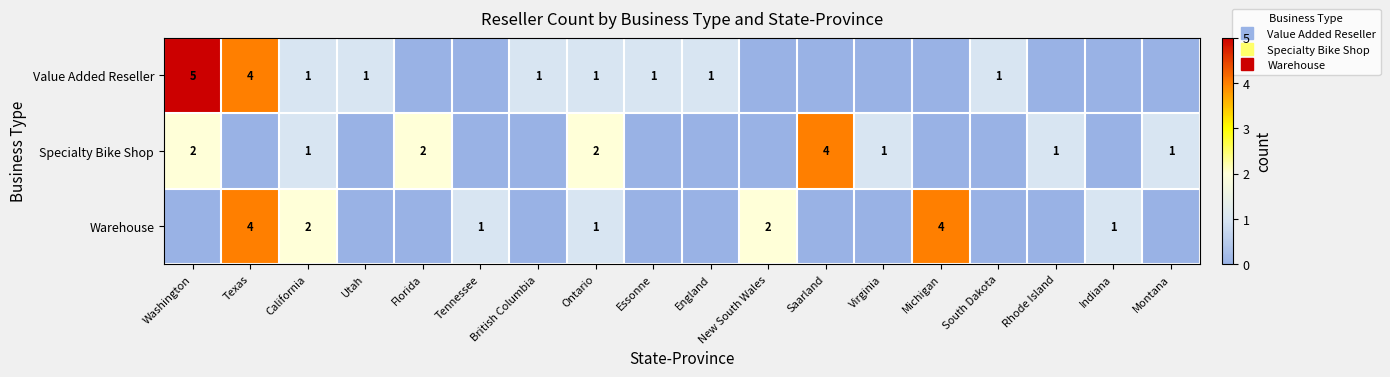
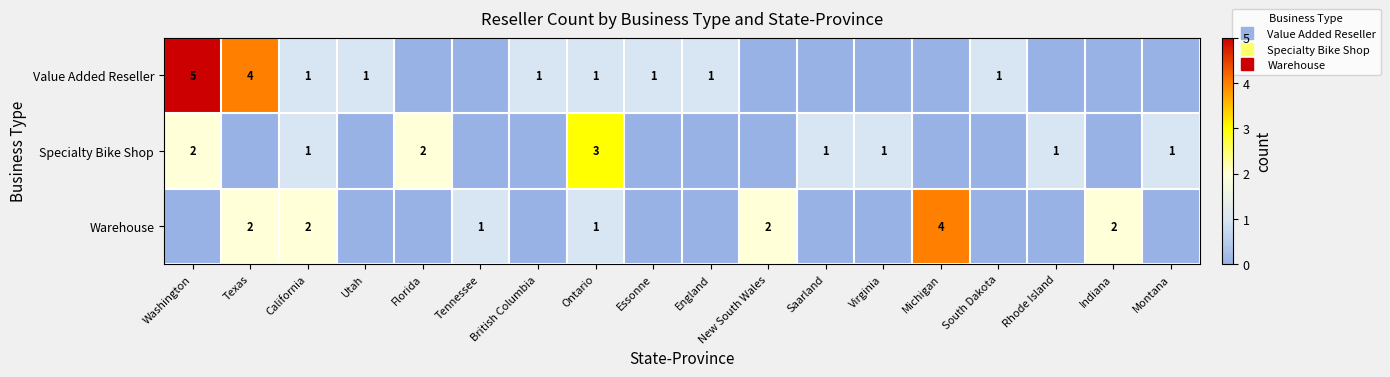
Specialty Bike Shop, Ontario: 2 -> 3
Specialty Bike Shop, Saarland: 4 -> 1
Warehouse, Texas: 4 -> 2
Warehouse, Indiana: 1 -> 2
